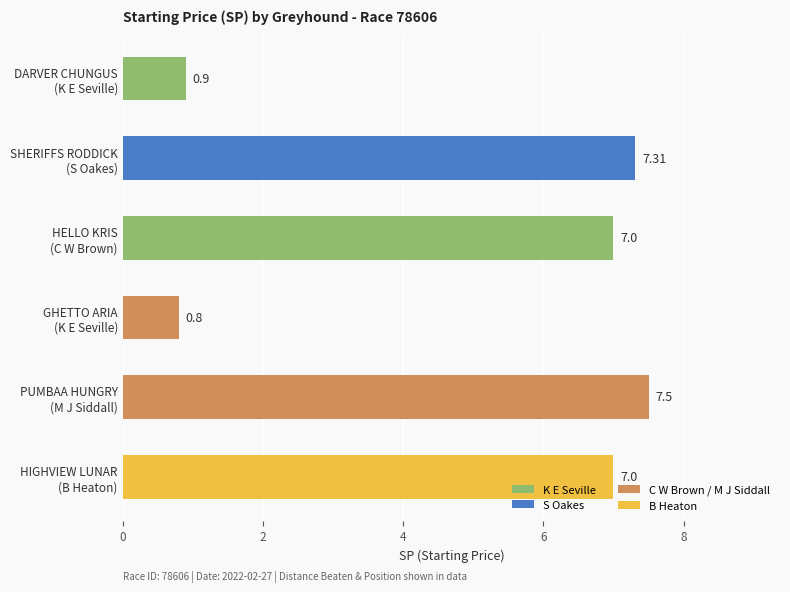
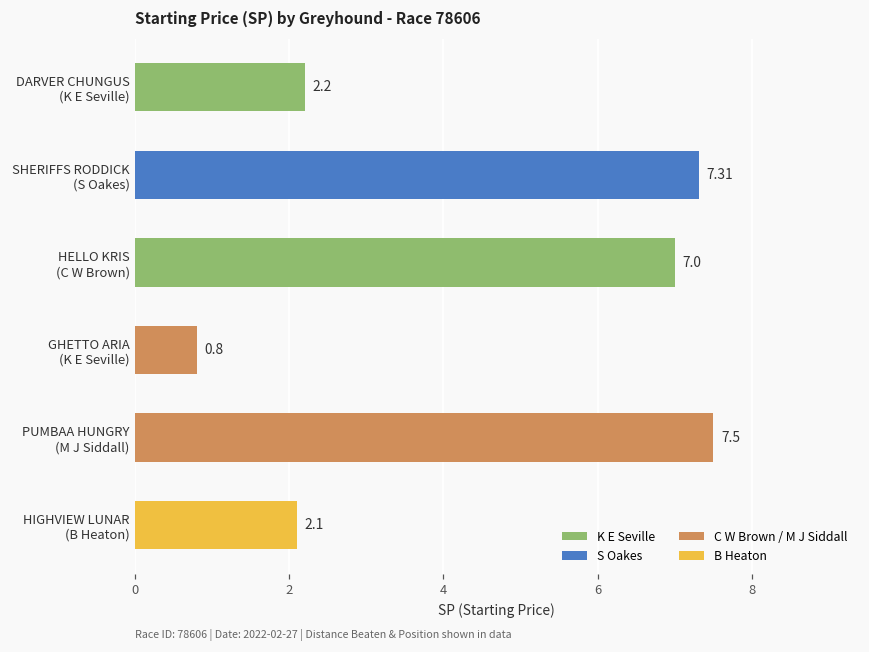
DARVER CHUNGUS (K E Seville): 0.9 -> 2.2
HIGHVIEW LUNAR (B Heaton): 7.0 -> 2.1
